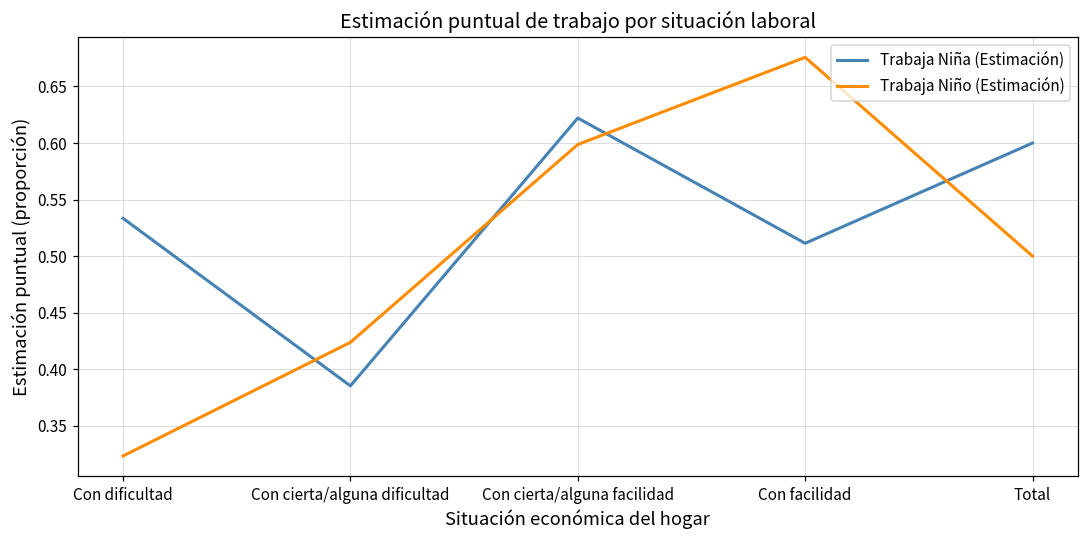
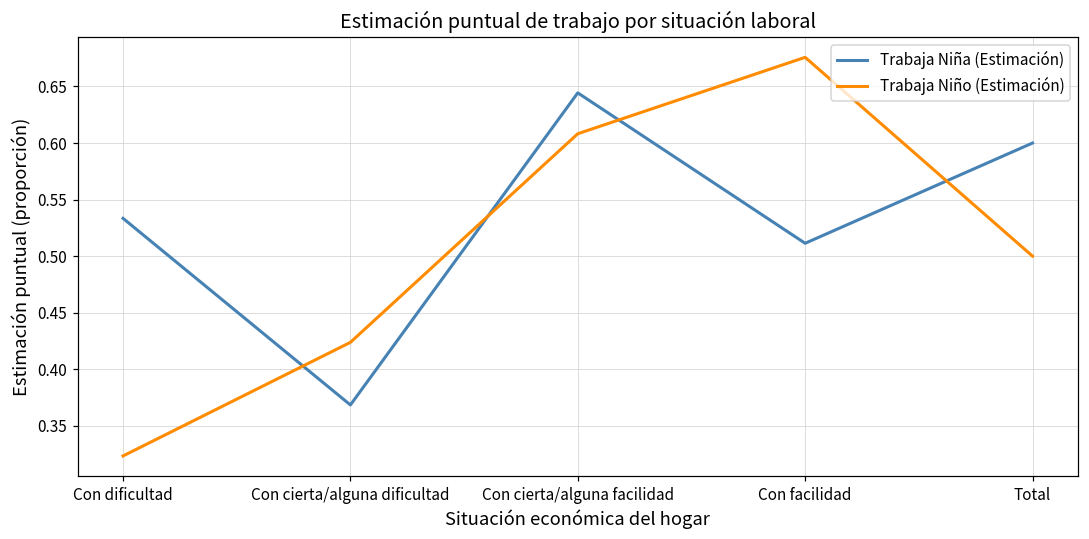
Trabaja Niña (Estimación), Con cierta/alguna dificultad: 0.385 -> 0.368
Trabaja Niña (Estimación), Con cierta/alguna facilidad: 0.622 -> 0.644
Trabaja Niño (Estimación), Con cierta/alguna facilidad: 0.599 -> 0.608
